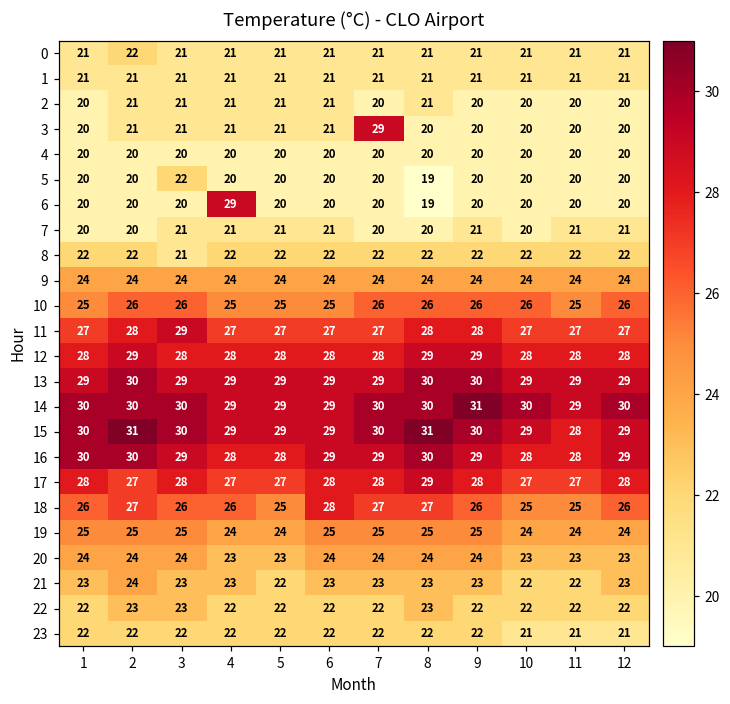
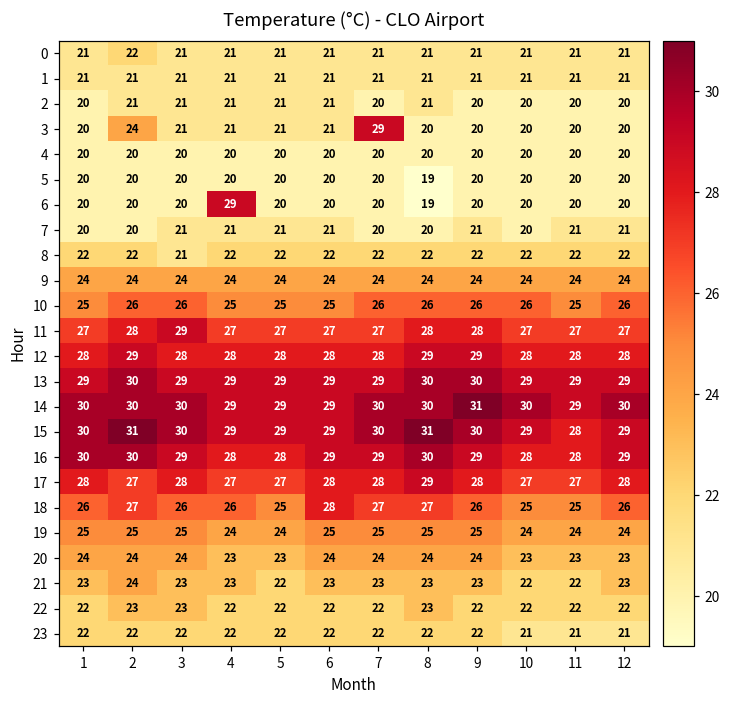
3, 2: 21 -> 24
5, 3: 22 -> 20
